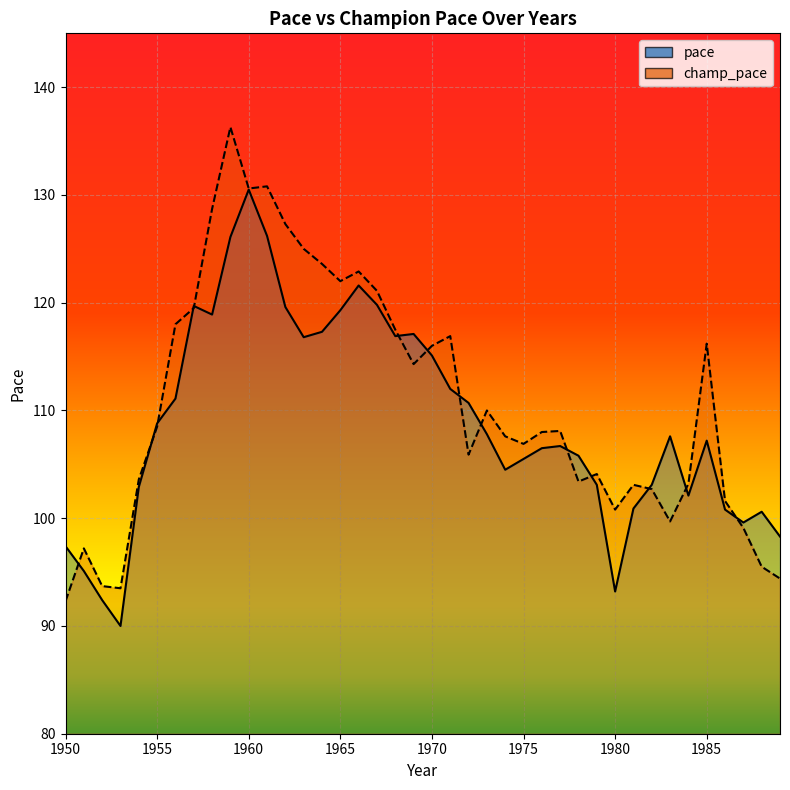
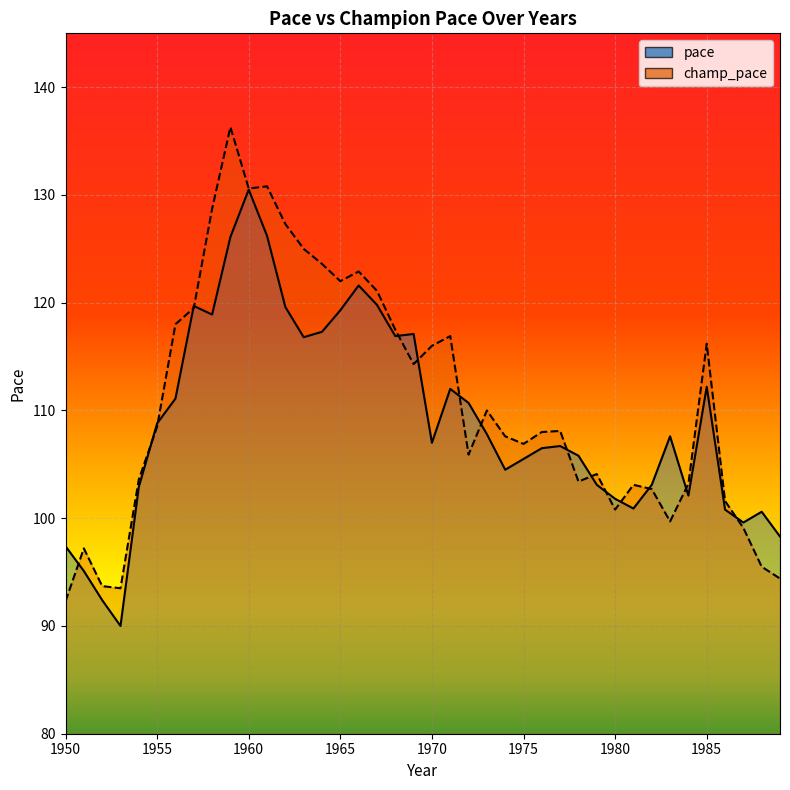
pace, 1970: 115.1 -> 107.0
pace, 1980: 93.2 -> 101.8
pace, 1985: 107.2 -> 112.2
